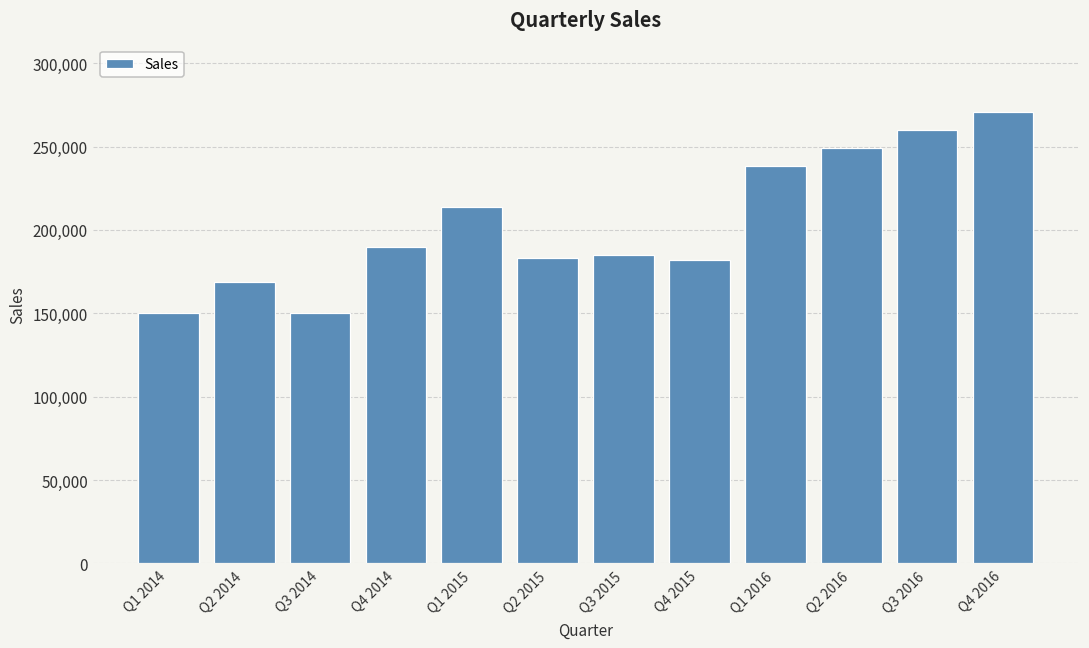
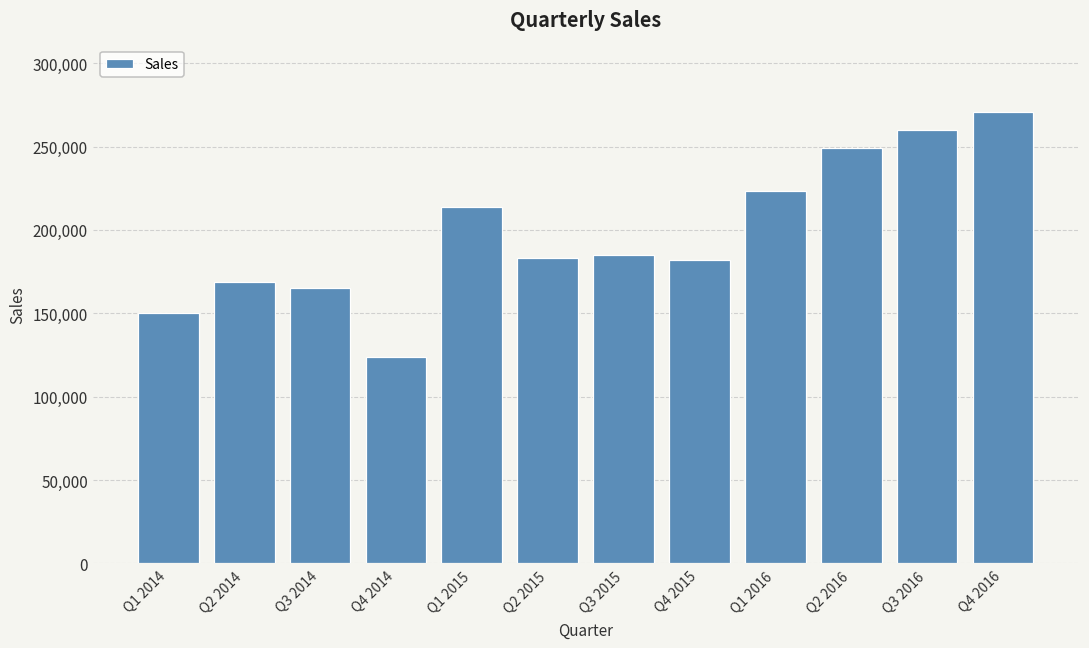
Q3 2014: 150,000 -> 165,000
Q4 2014: 190,000 -> 124,000
Q1 2016: 238,000 -> 223,000
